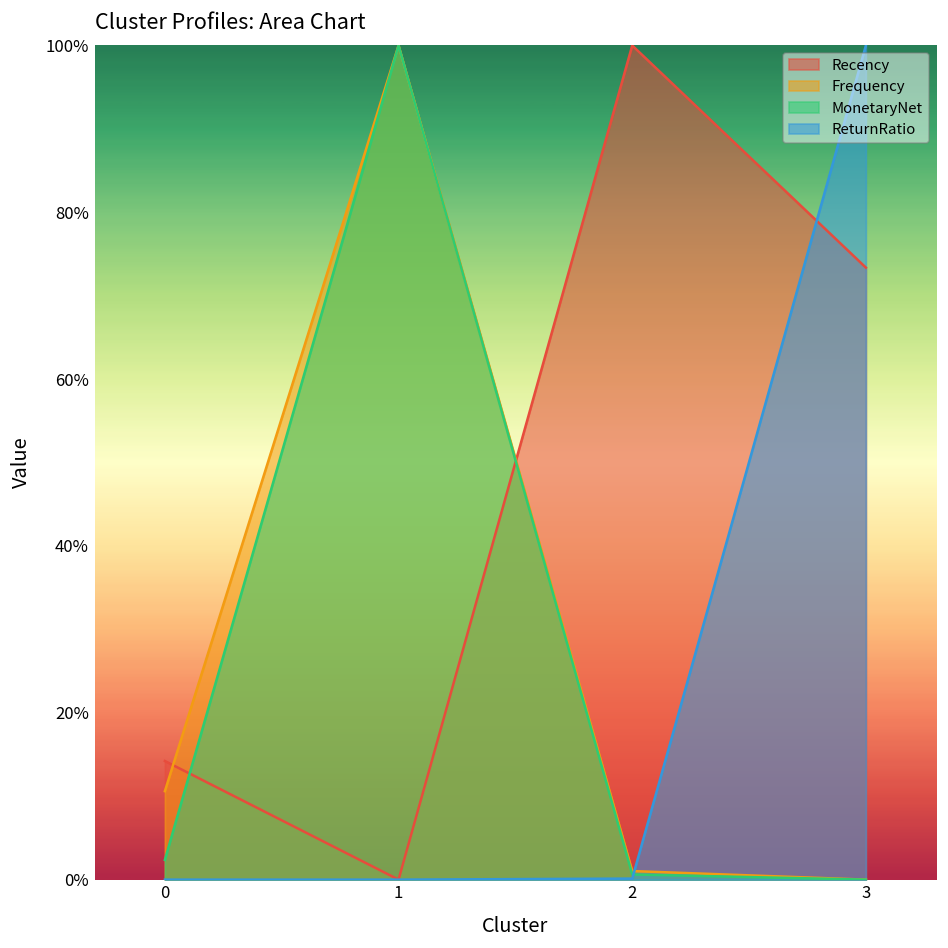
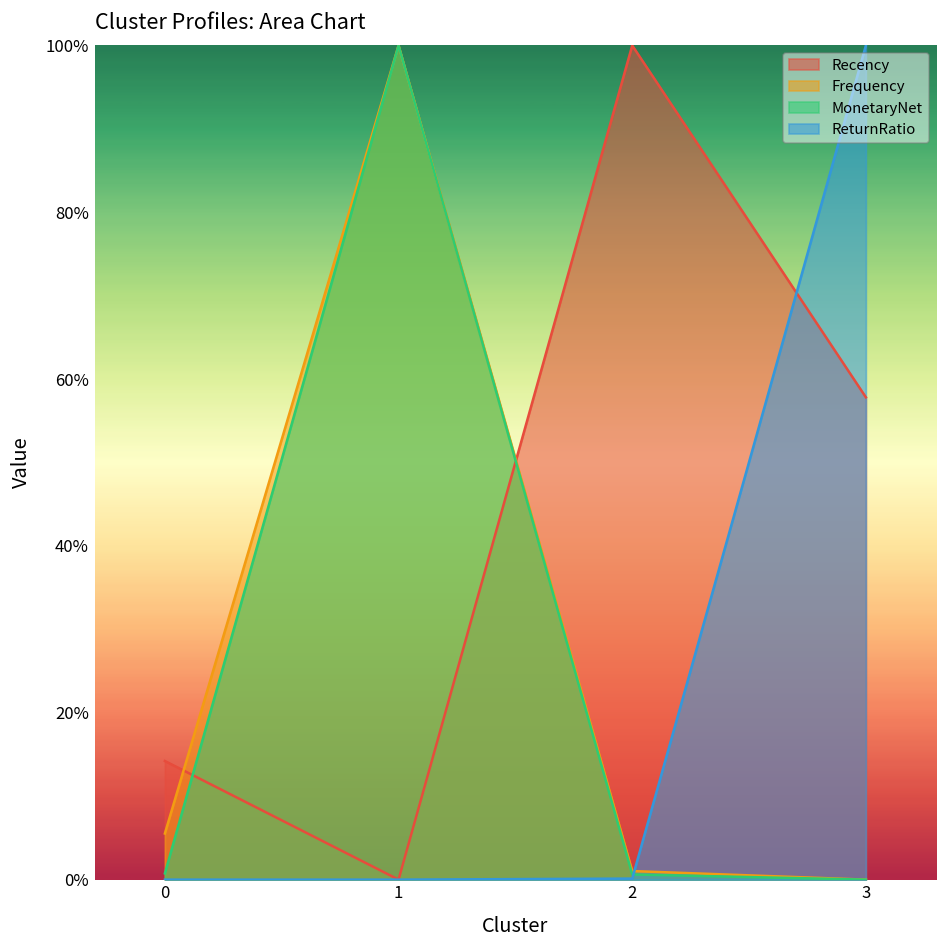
Frequency, 0: 11% -> 6%
MonetaryNet, 0: 2% -> 1%
Recency, 3: 73% -> 58%
